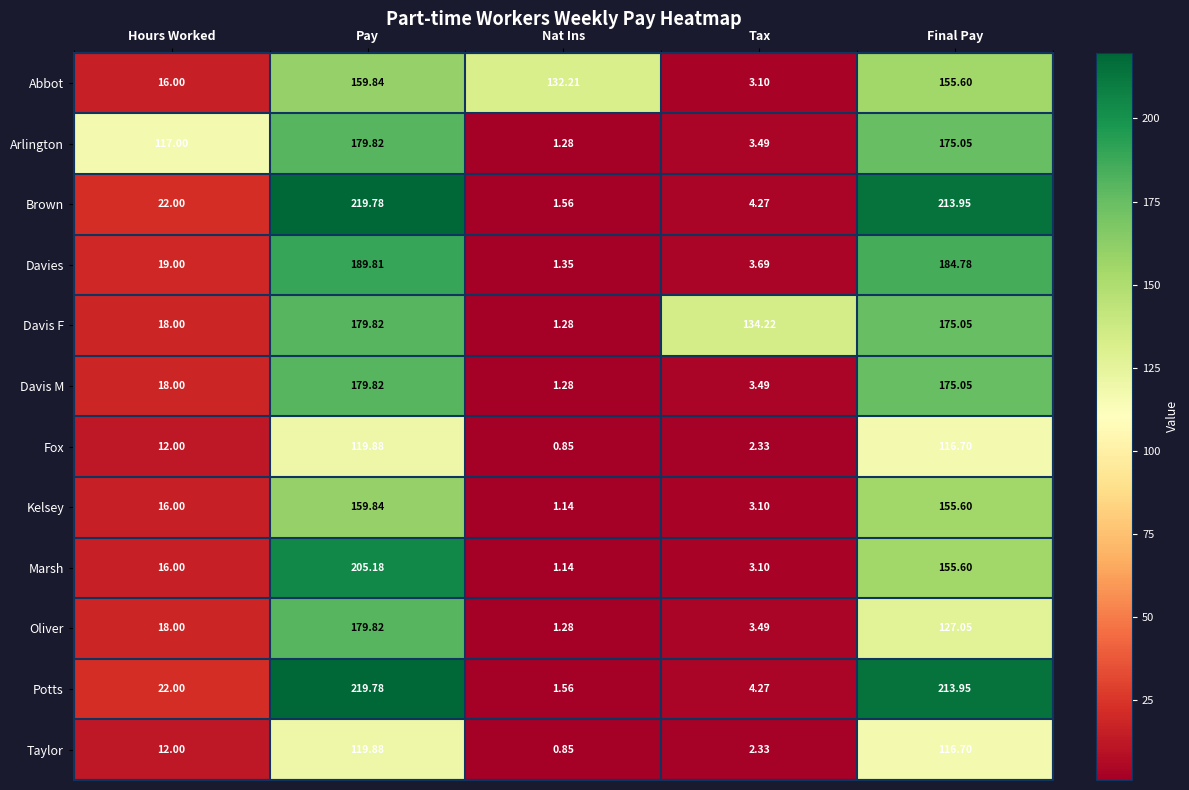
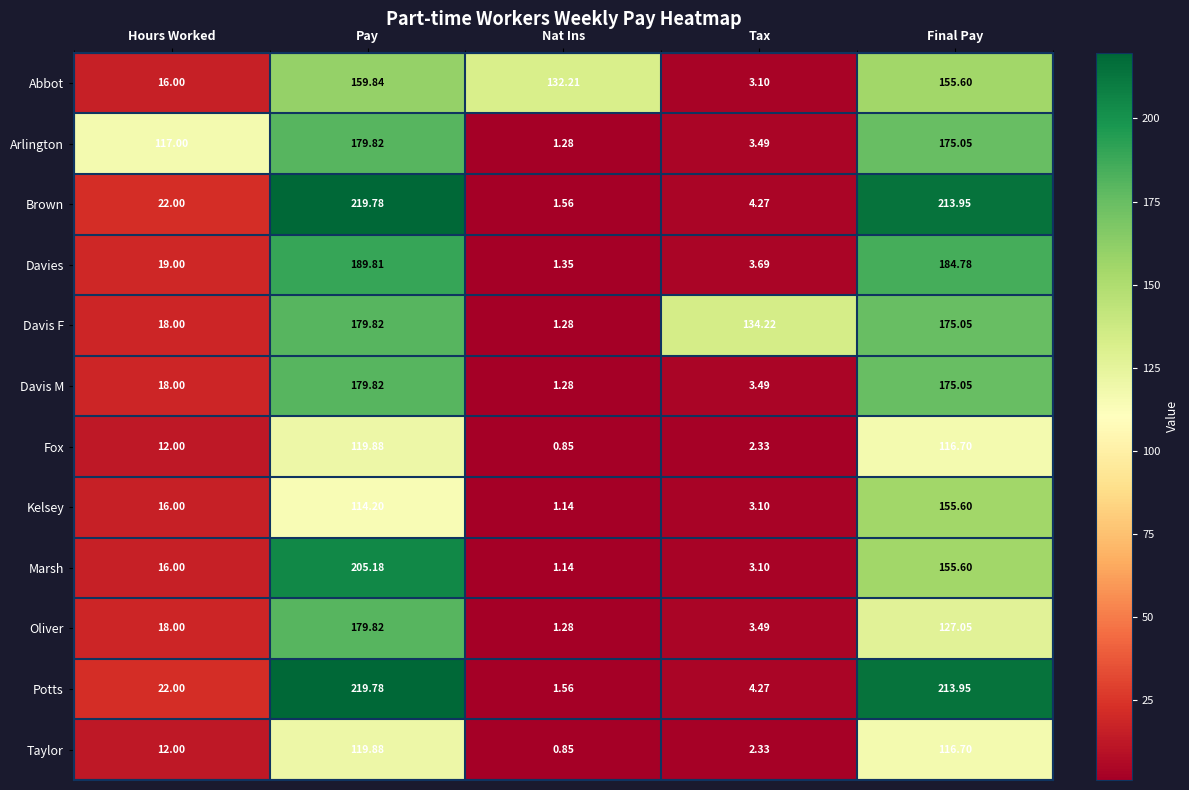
Kelsey, Pay: 159.84 -> 114.20
